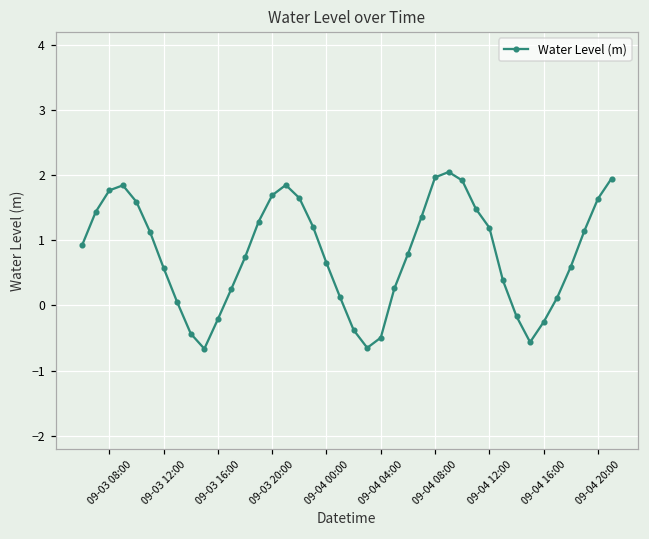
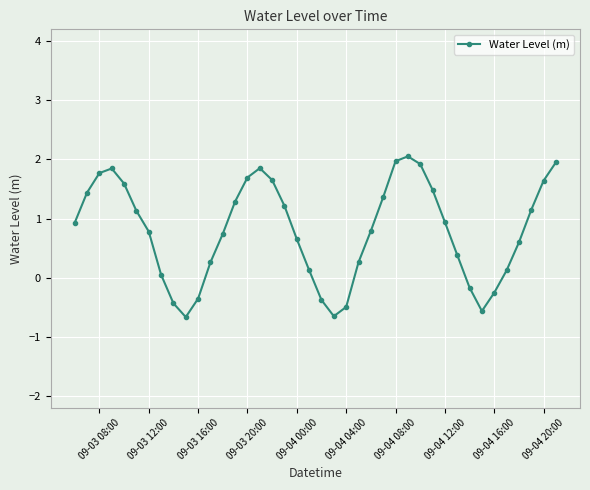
09-03 12:00: 0.6 -> 0.8
09-03 16:00: -0.2 -> -0.4
09-04 12:00: 1.2 -> 0.9
